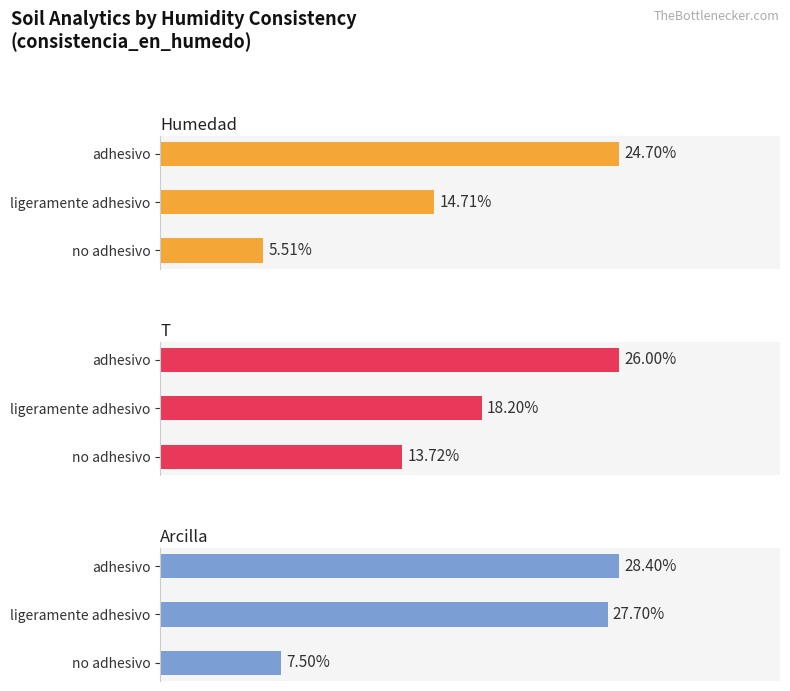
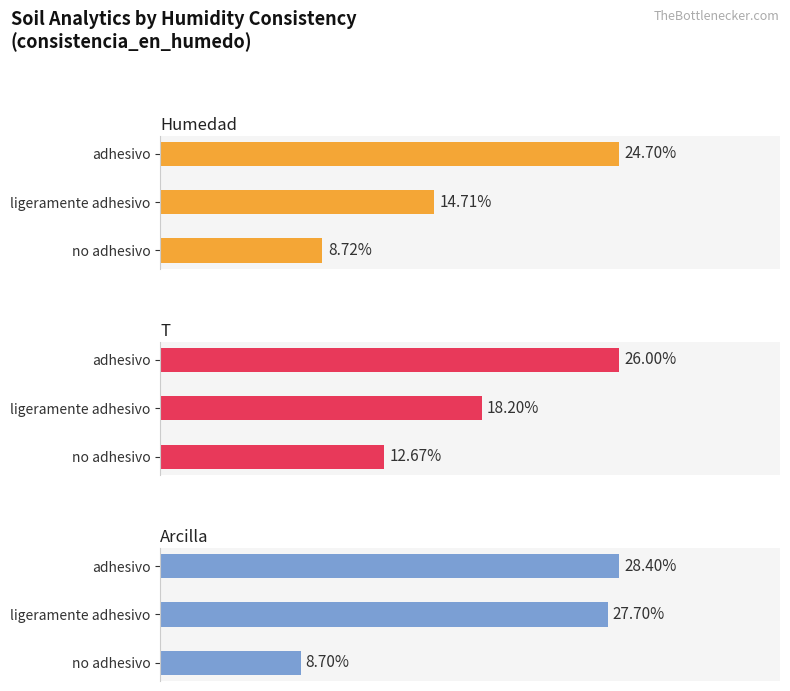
Humedad, no adhesivo: 5.51% -> 8.72%
T, no adhesivo: 13.72% -> 12.67%
Arcilla, no adhesivo: 7.50% -> 8.70%
